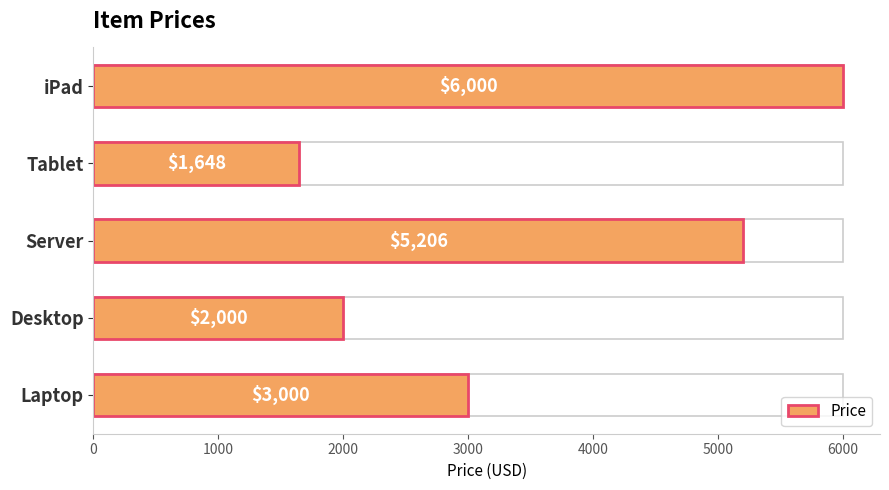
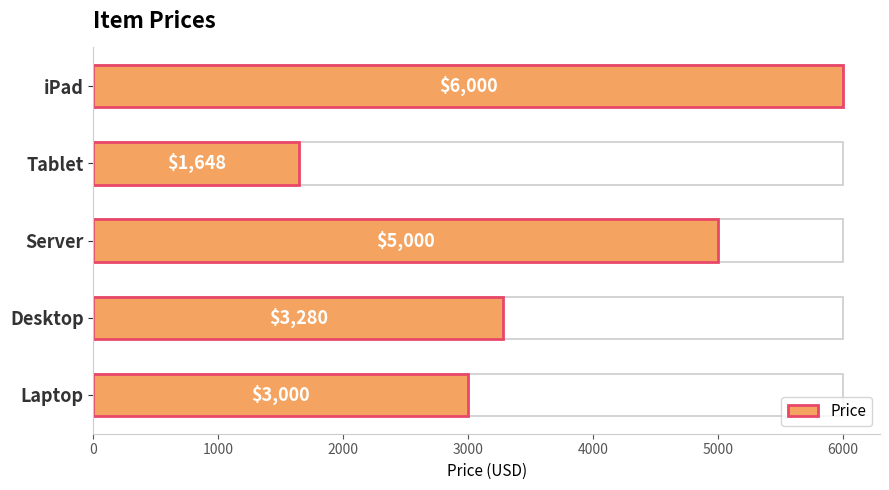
Price, Server: $5,206 -> $5,000
Price, Desktop: $2,000 -> $3,280
